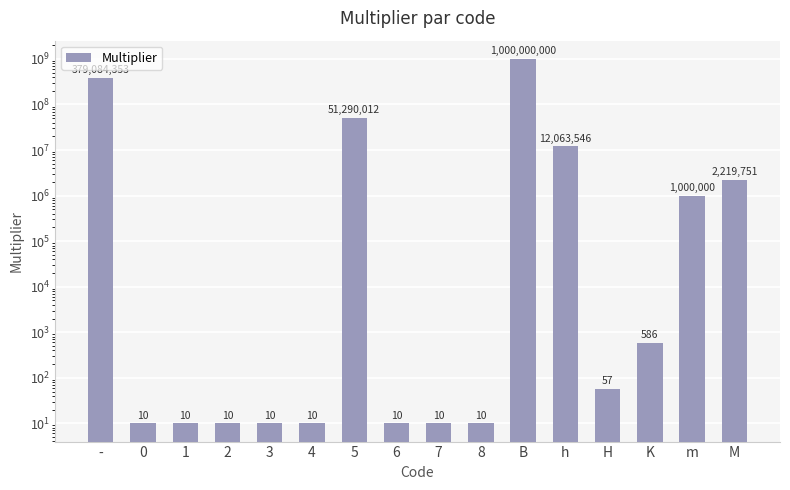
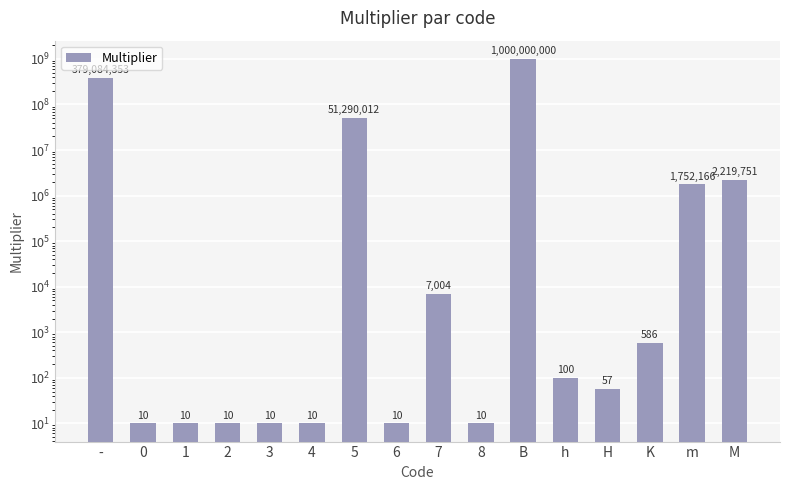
7: 10 -> 7,004
h: 12,063,546 -> 100
m: 1,000,000 -> 1,752,166
